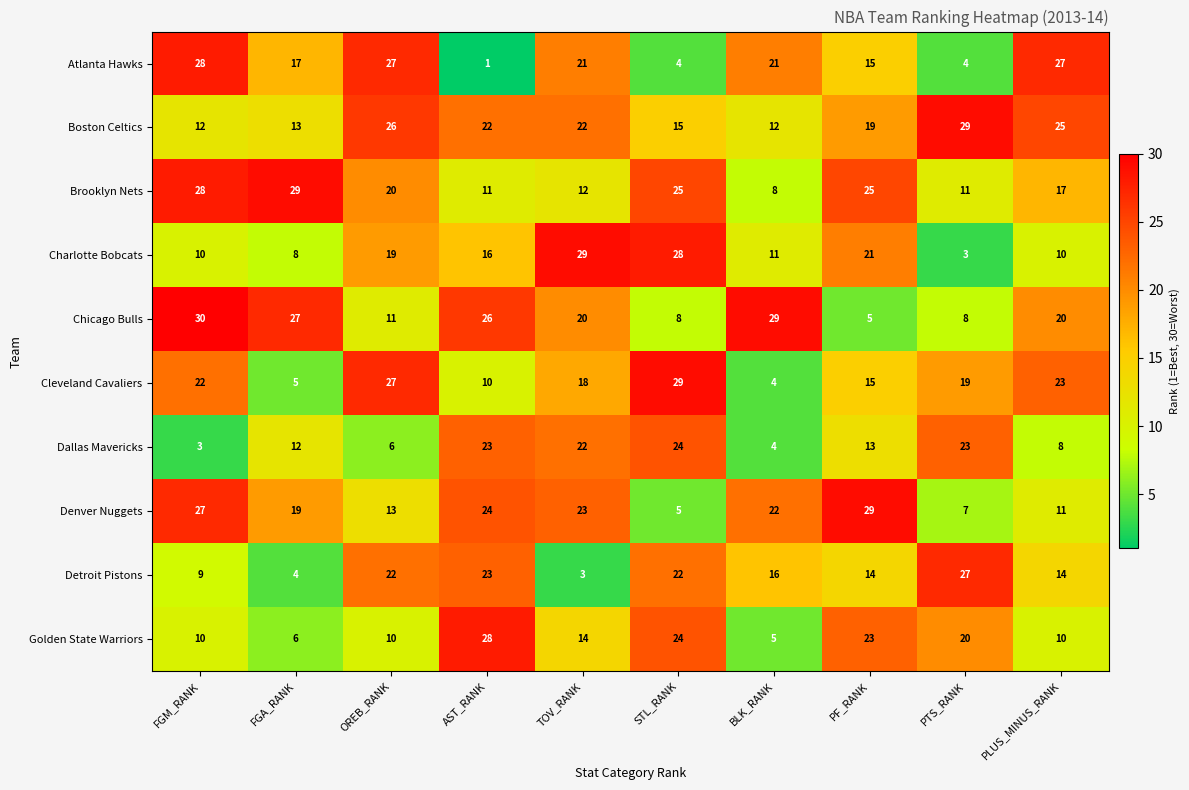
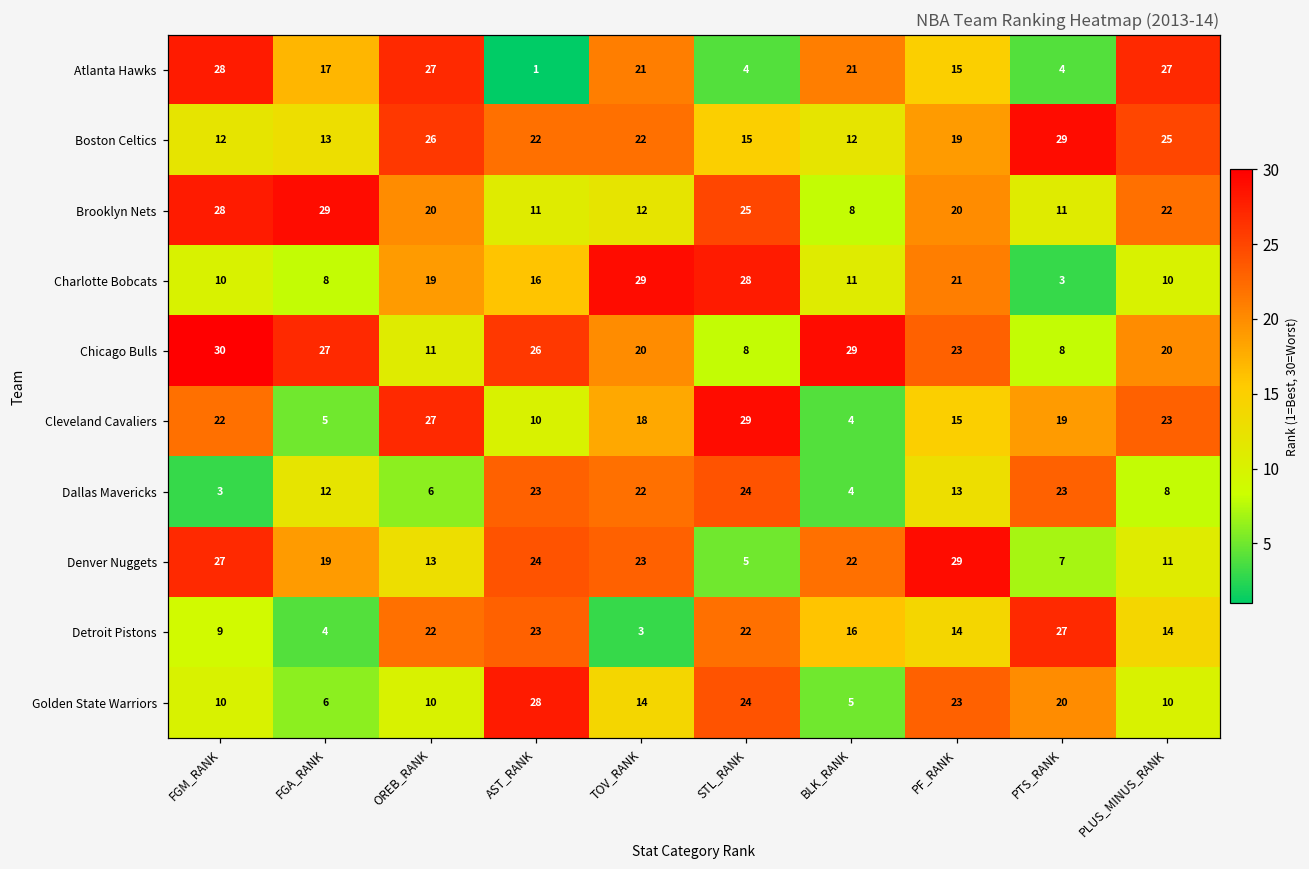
Brooklyn Nets, PF_RANK: 25 -> 20
Brooklyn Nets, PLUS_MINUS_RANK: 17 -> 22
Chicago Bulls, PF_RANK: 5 -> 23
